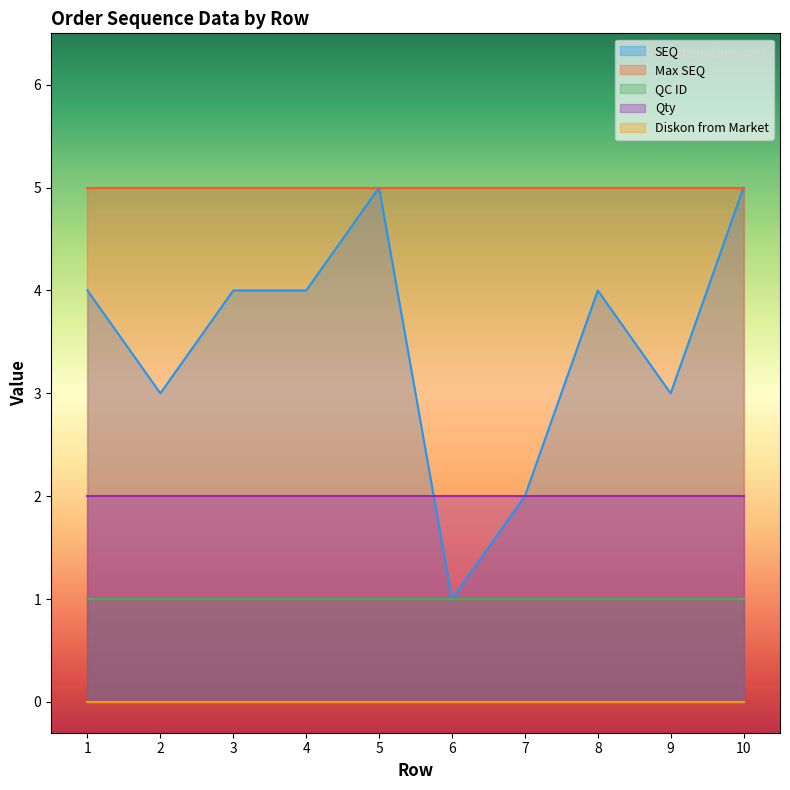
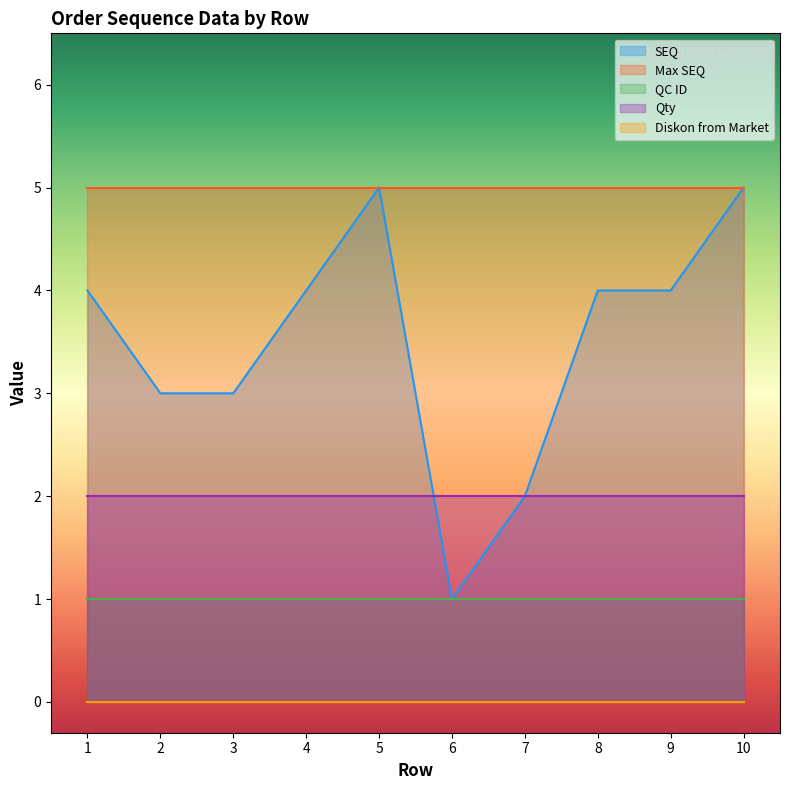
SEQ, 3: 4 -> 3
SEQ, 9: 3 -> 4
